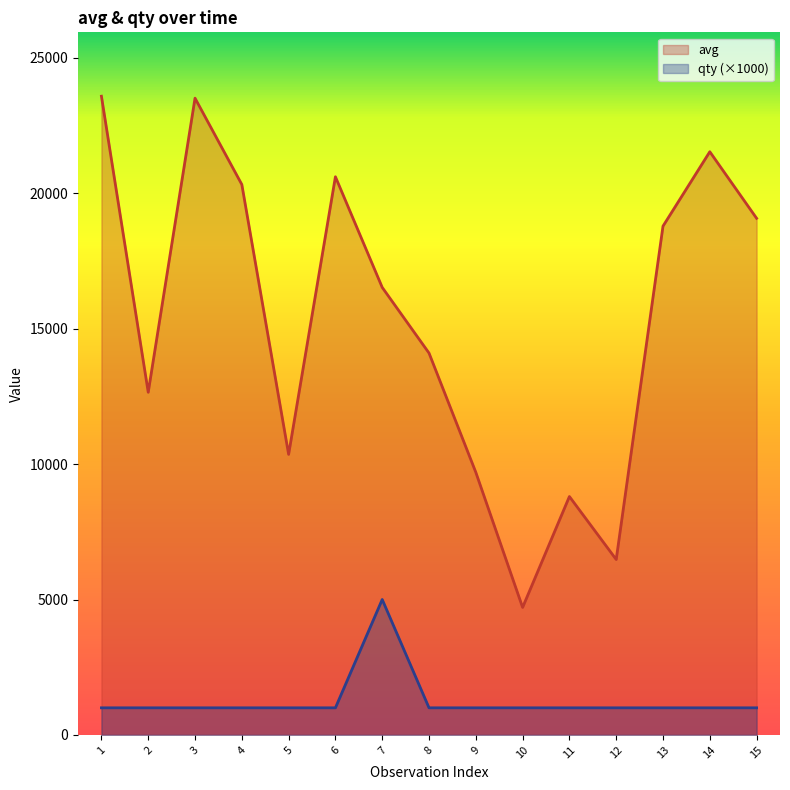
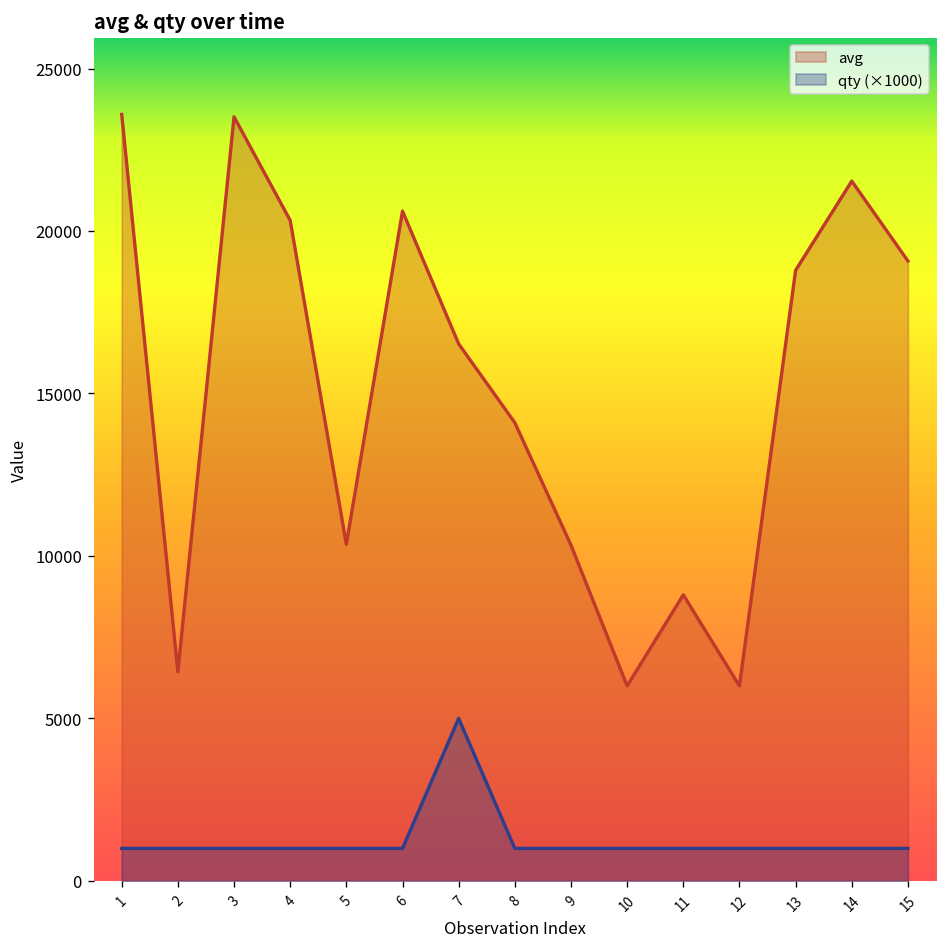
avg, 2: 12700 -> 6400
avg, 9: 9700 -> 10300
avg, 10: 4700 -> 6000
avg, 12: 6500 -> 6000
